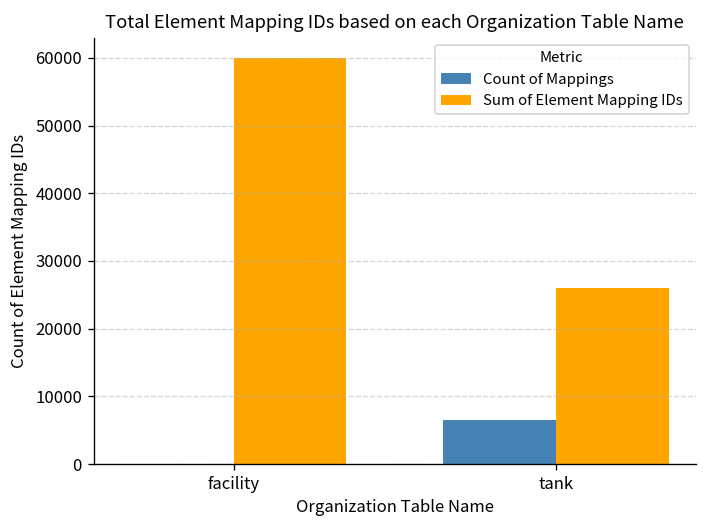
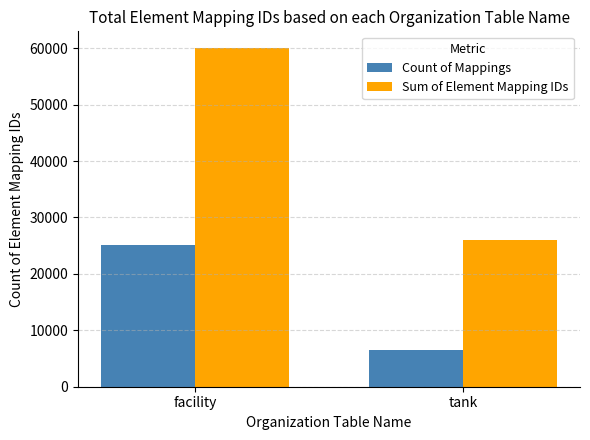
Count of Mappings, facility: 0 -> 25000
